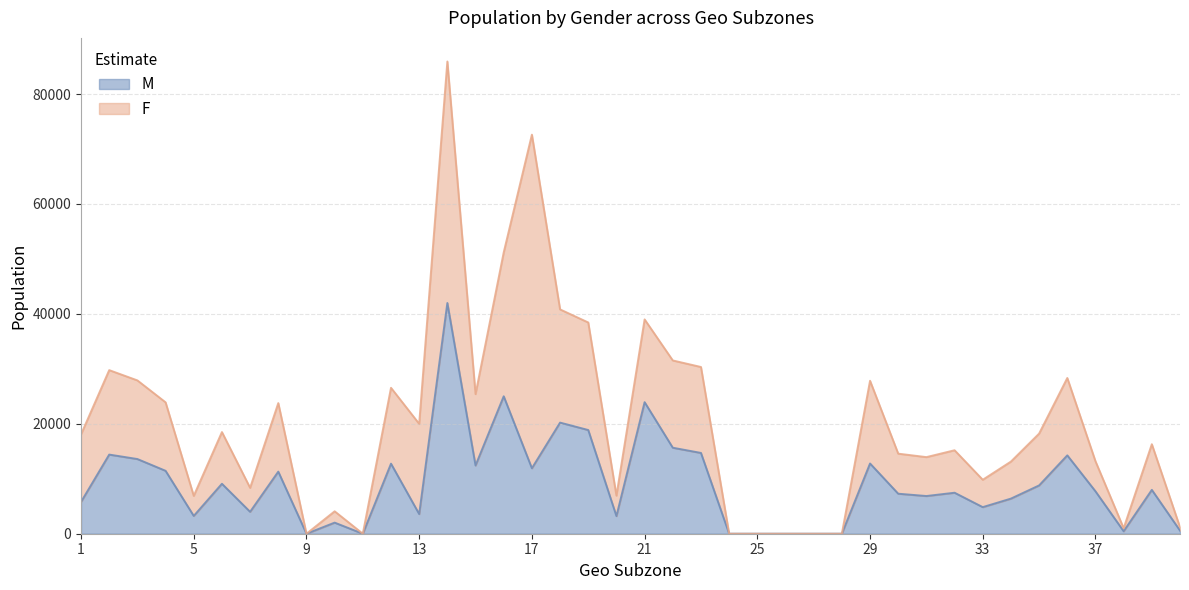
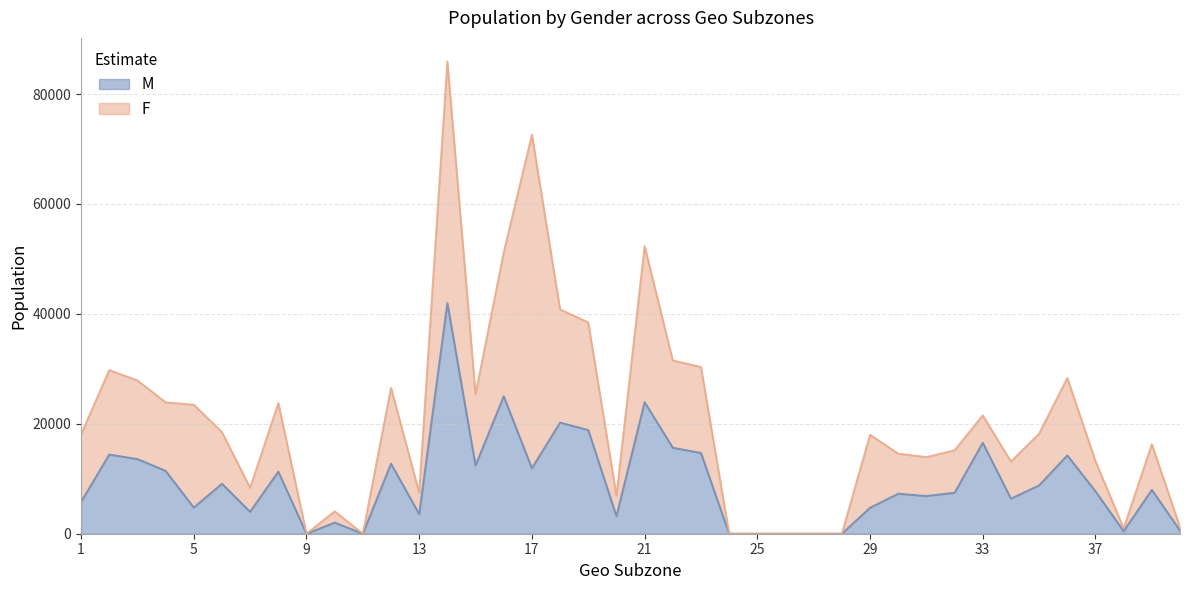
M, 5: 3000 -> 5000
F, 5: 4000 -> 19000
F, 13: 16000 -> 4000
F, 21: 15000 -> 28000
M, 29: 13000 -> 5000
F, 29: 15000 -> 13000
M, 33: 5000 -> 17000
